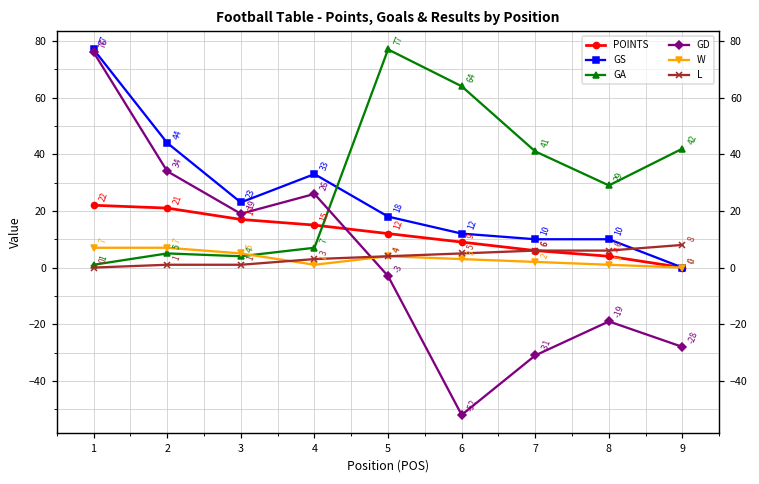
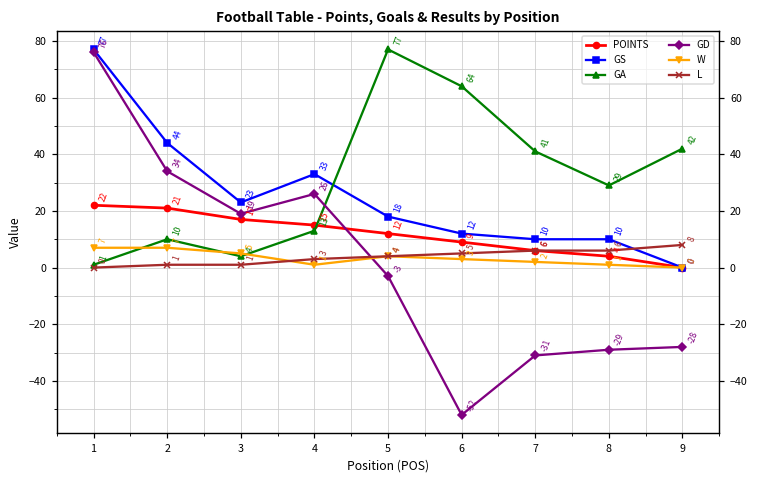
GA, 2: 5 -> 10
GA, 4: 7 -> 13
GD, 8: -19 -> -29
